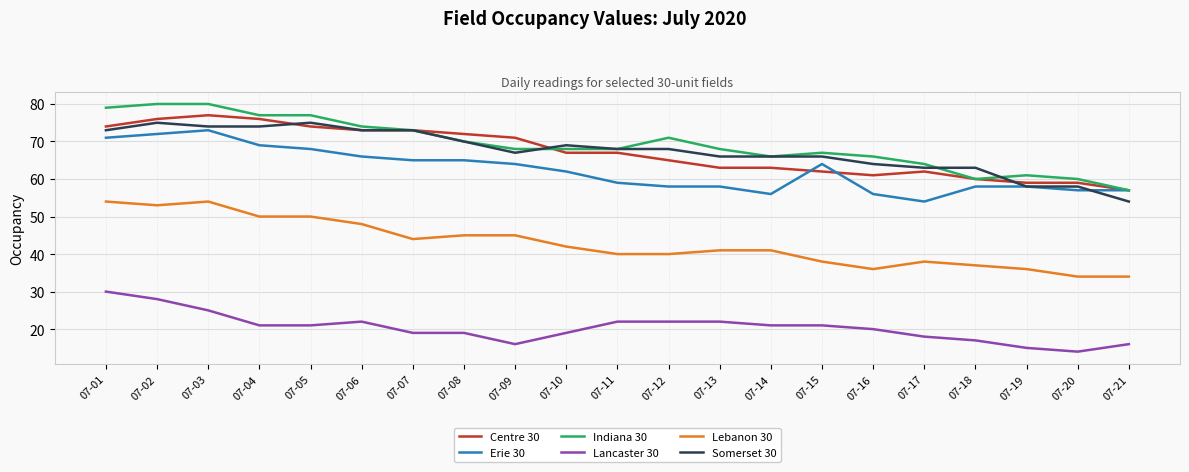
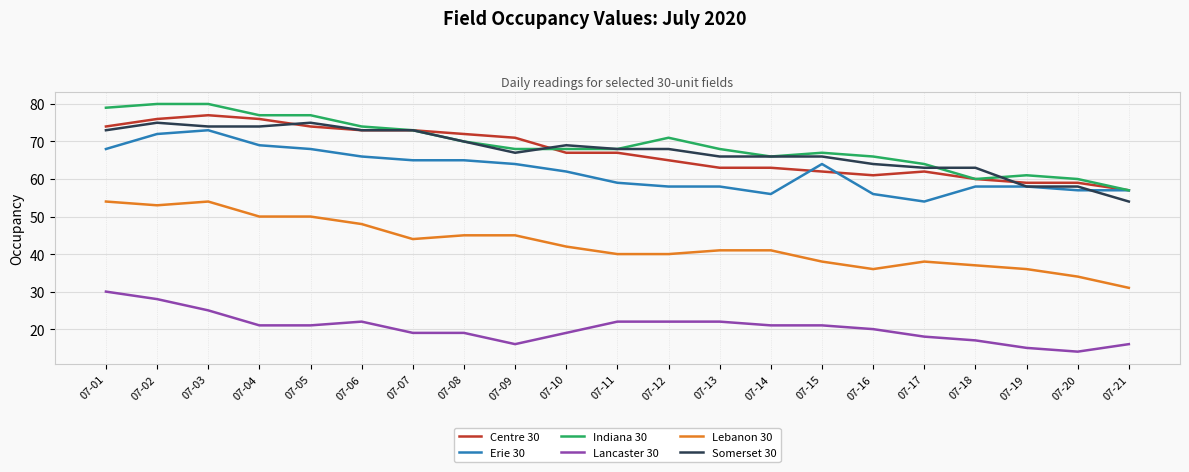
Erie 30, 07-01: 71 -> 68
Lebanon 30, 07-21: 34 -> 31
